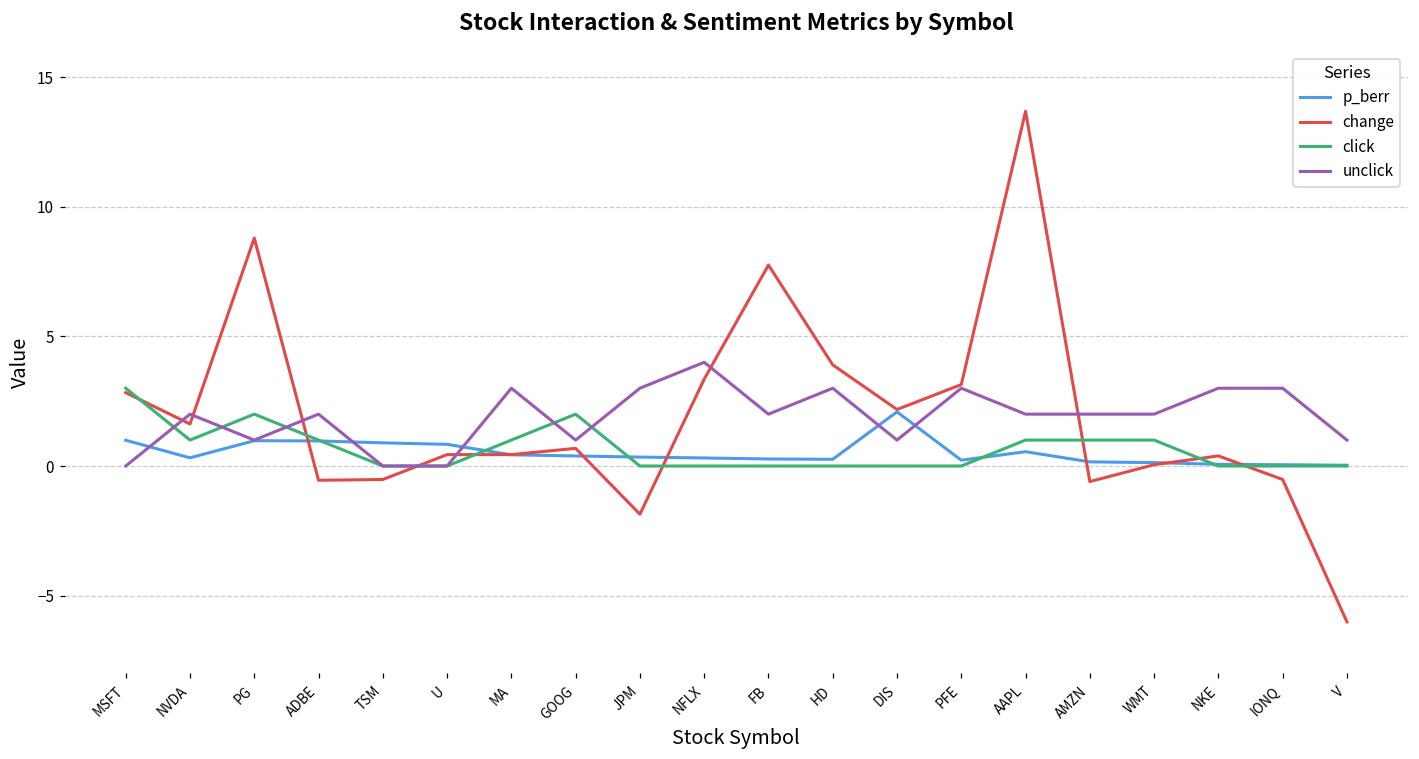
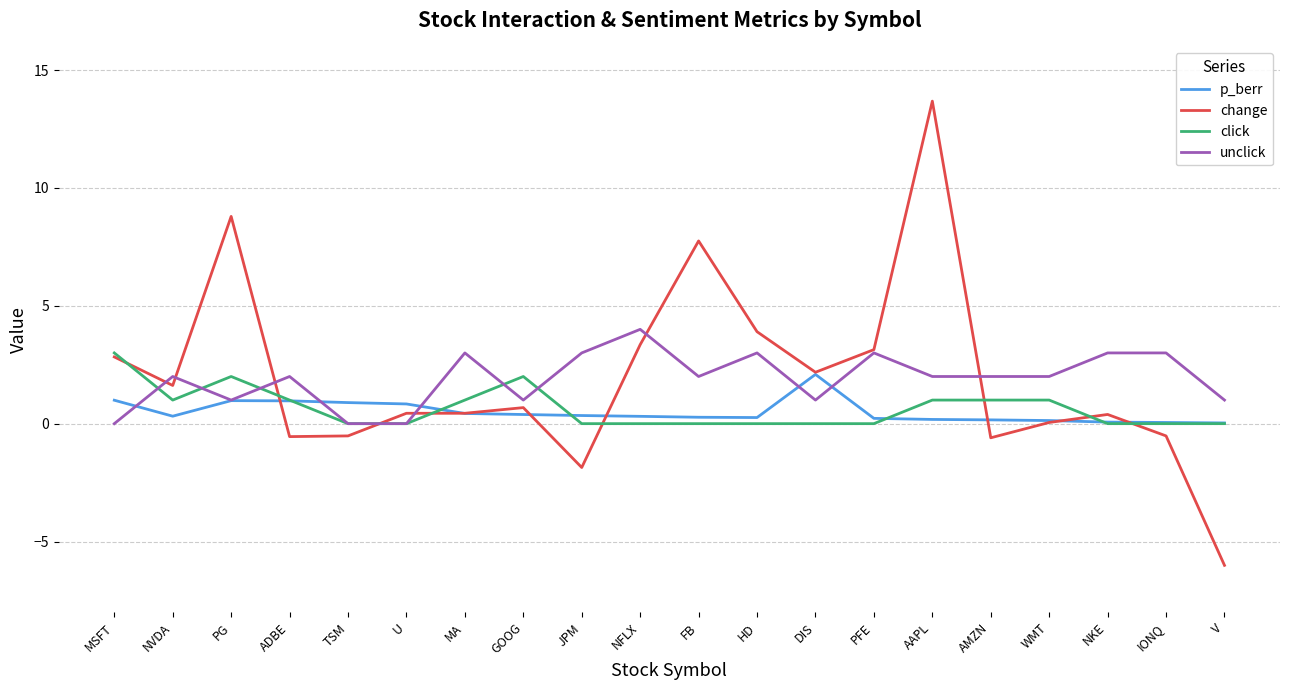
p_berr, AAPL: 0.6 -> 0.2
